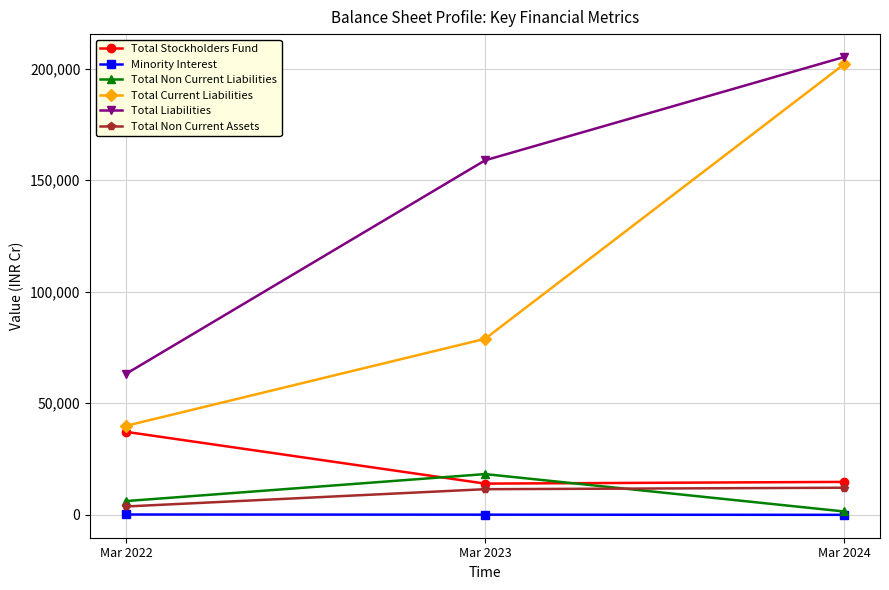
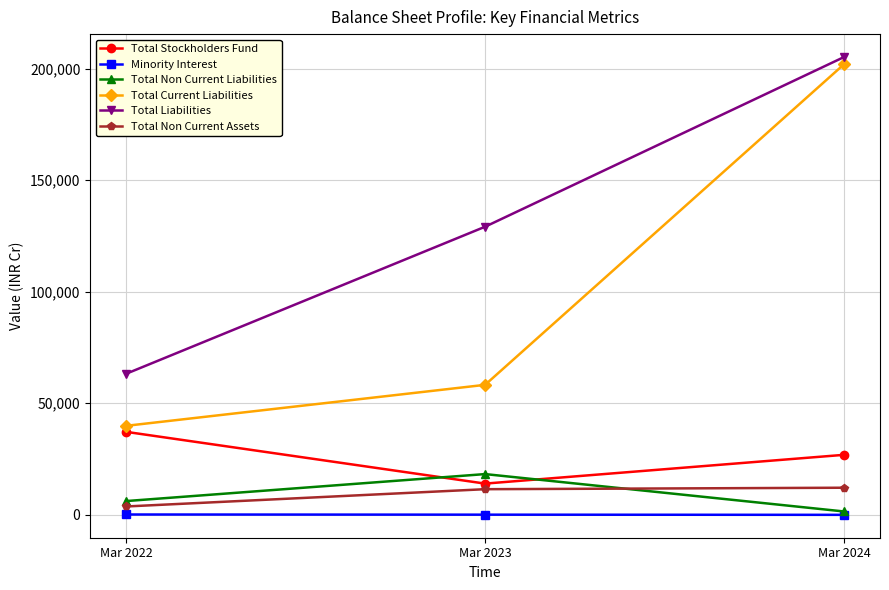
Total Current Liabilities, Mar 2023: 79,000 -> 58,000
Total Liabilities, Mar 2023: 159,000 -> 129,000
Total Stockholders Fund, Mar 2024: 15,000 -> 27,000
